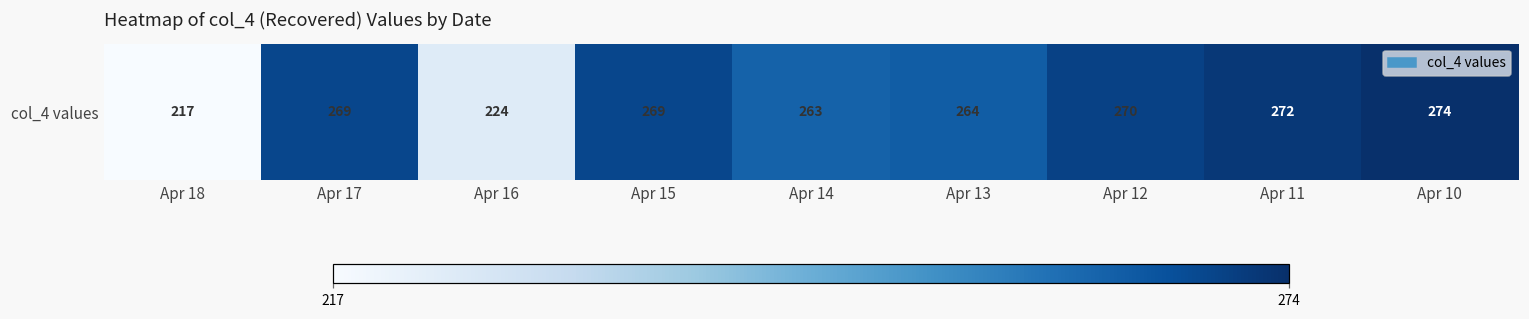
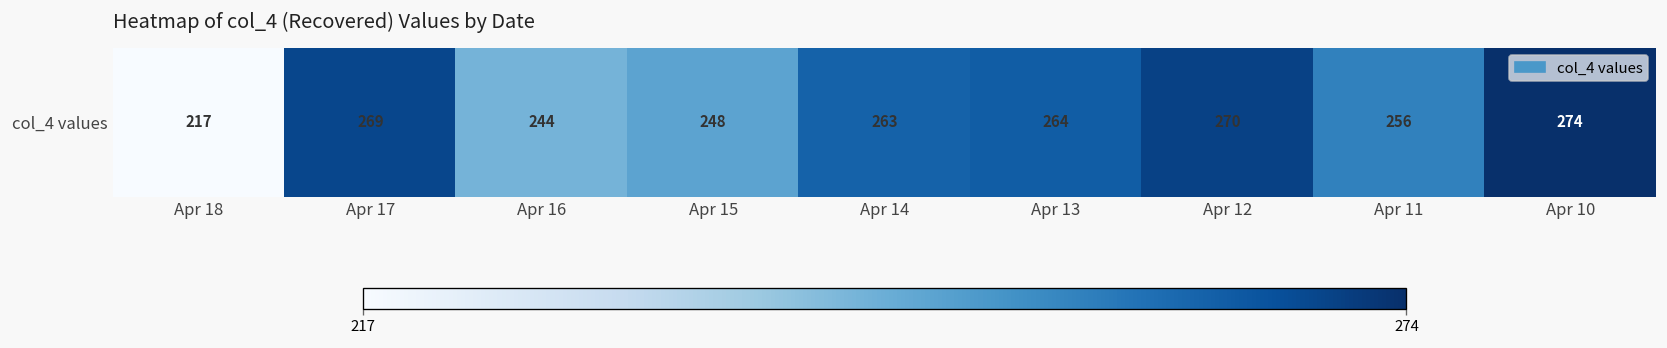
col_4 values, Apr 16: 224 -> 244
col_4 values, Apr 15: 269 -> 248
col_4 values, Apr 11: 272 -> 256
